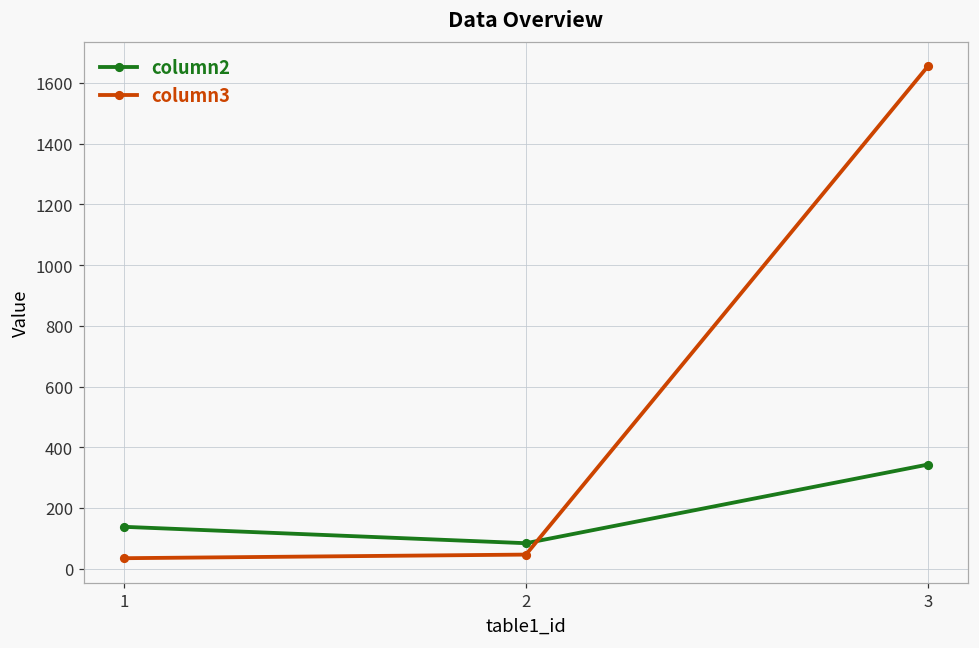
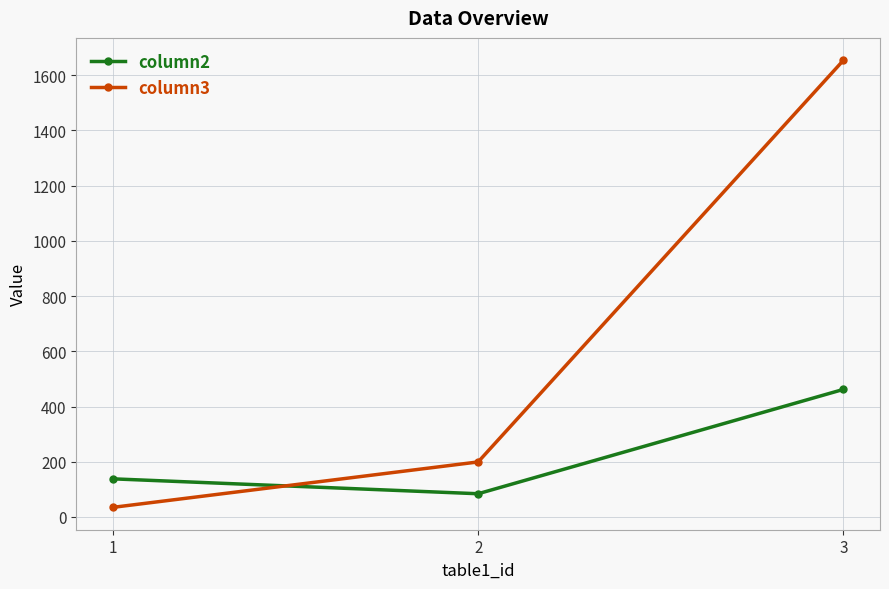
column3, 2: 50 -> 200
column2, 3: 340 -> 460
